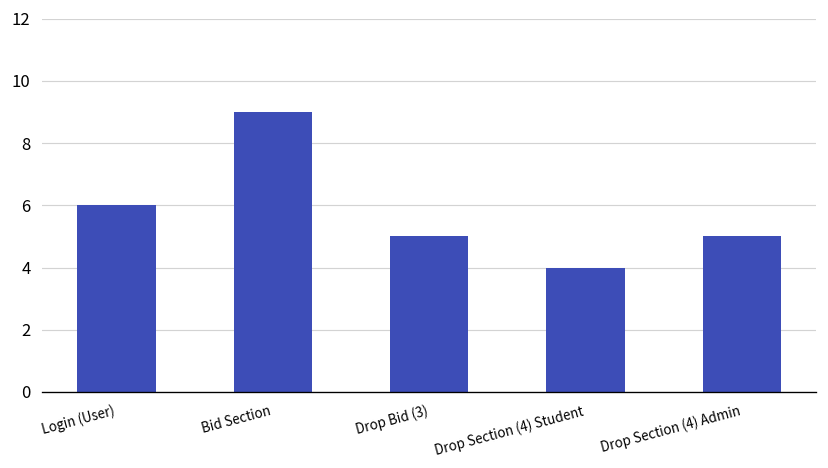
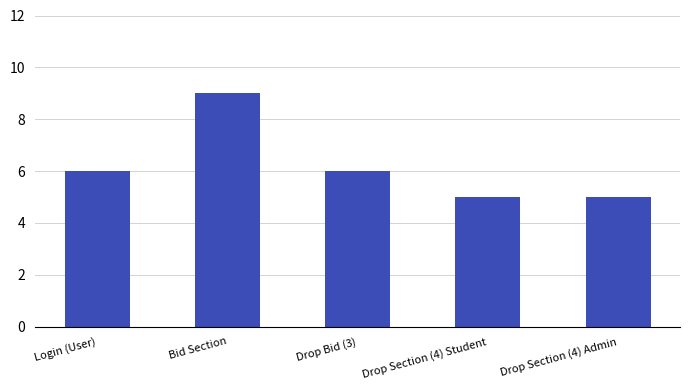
Drop Bid (3): 5 -> 6
Drop Section (4) Student: 4 -> 5
